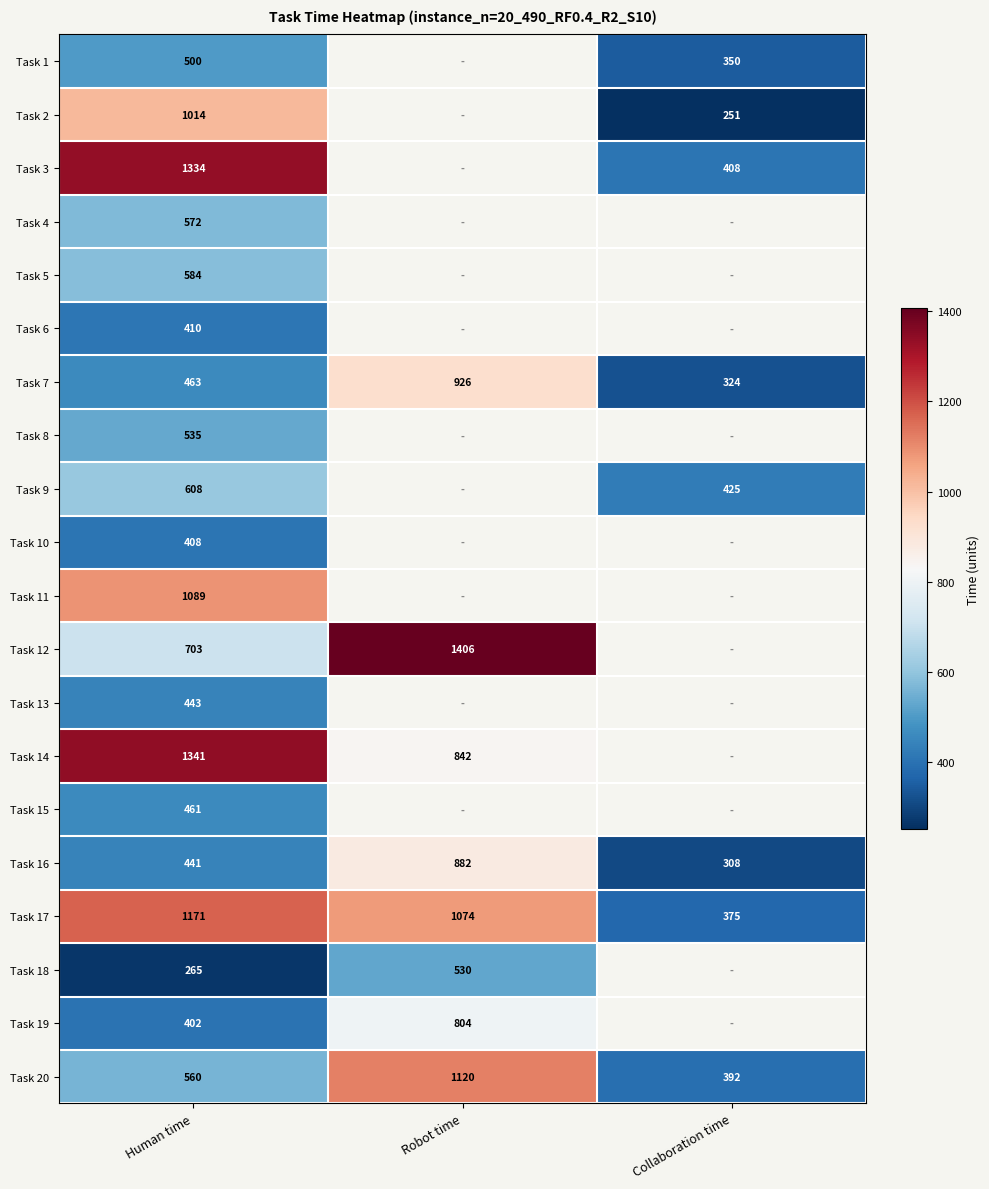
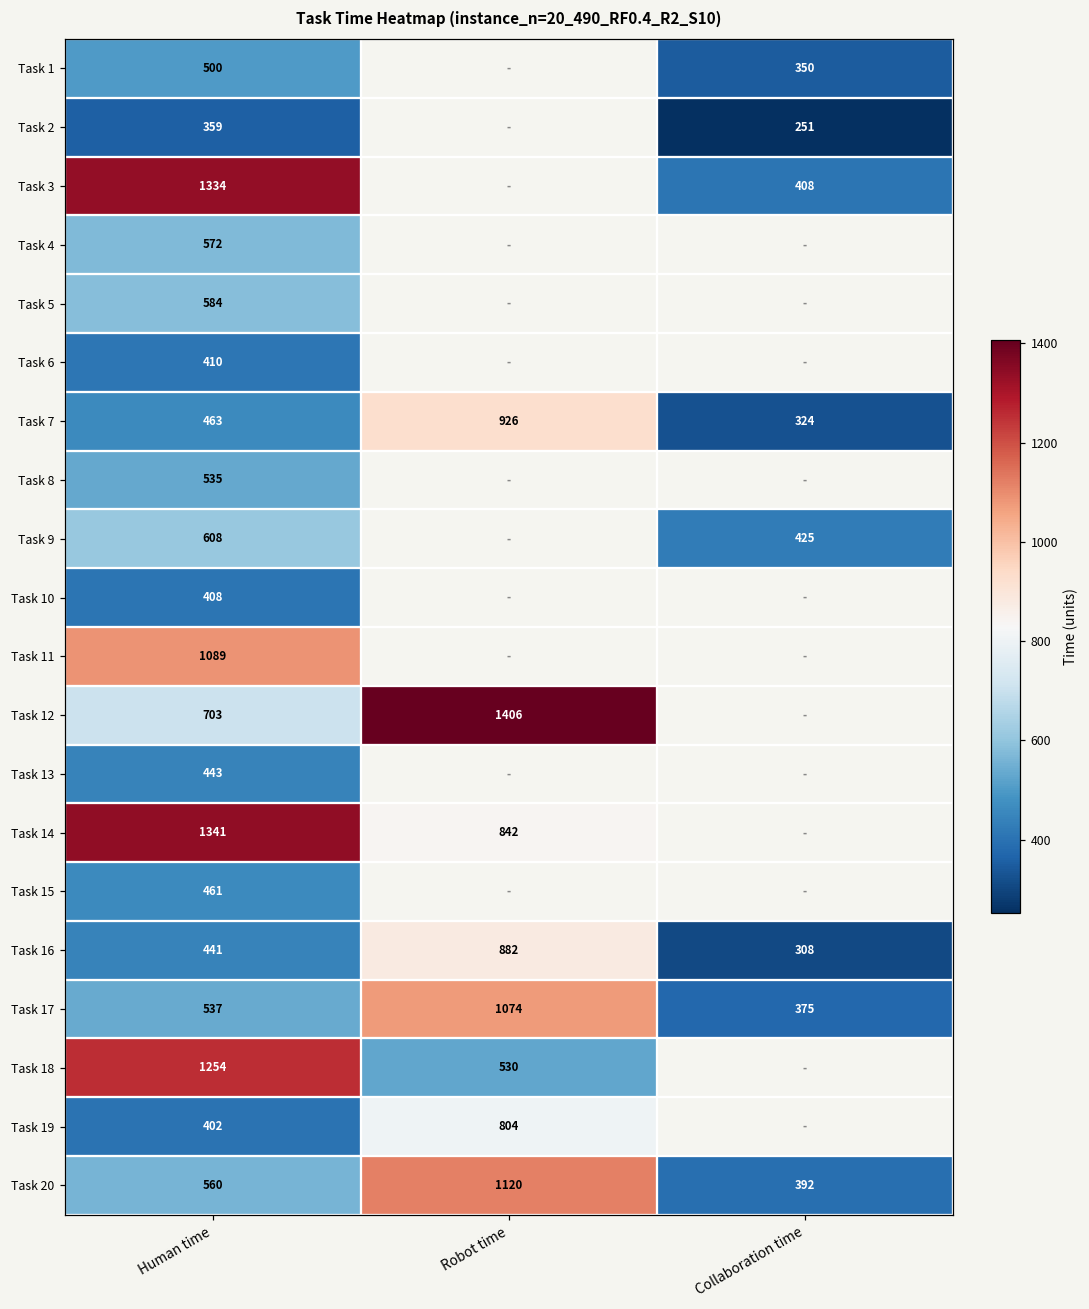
Task 2, Human time: 1014 -> 359
Task 17, Human time: 1171 -> 537
Task 18, Human time: 265 -> 1254
